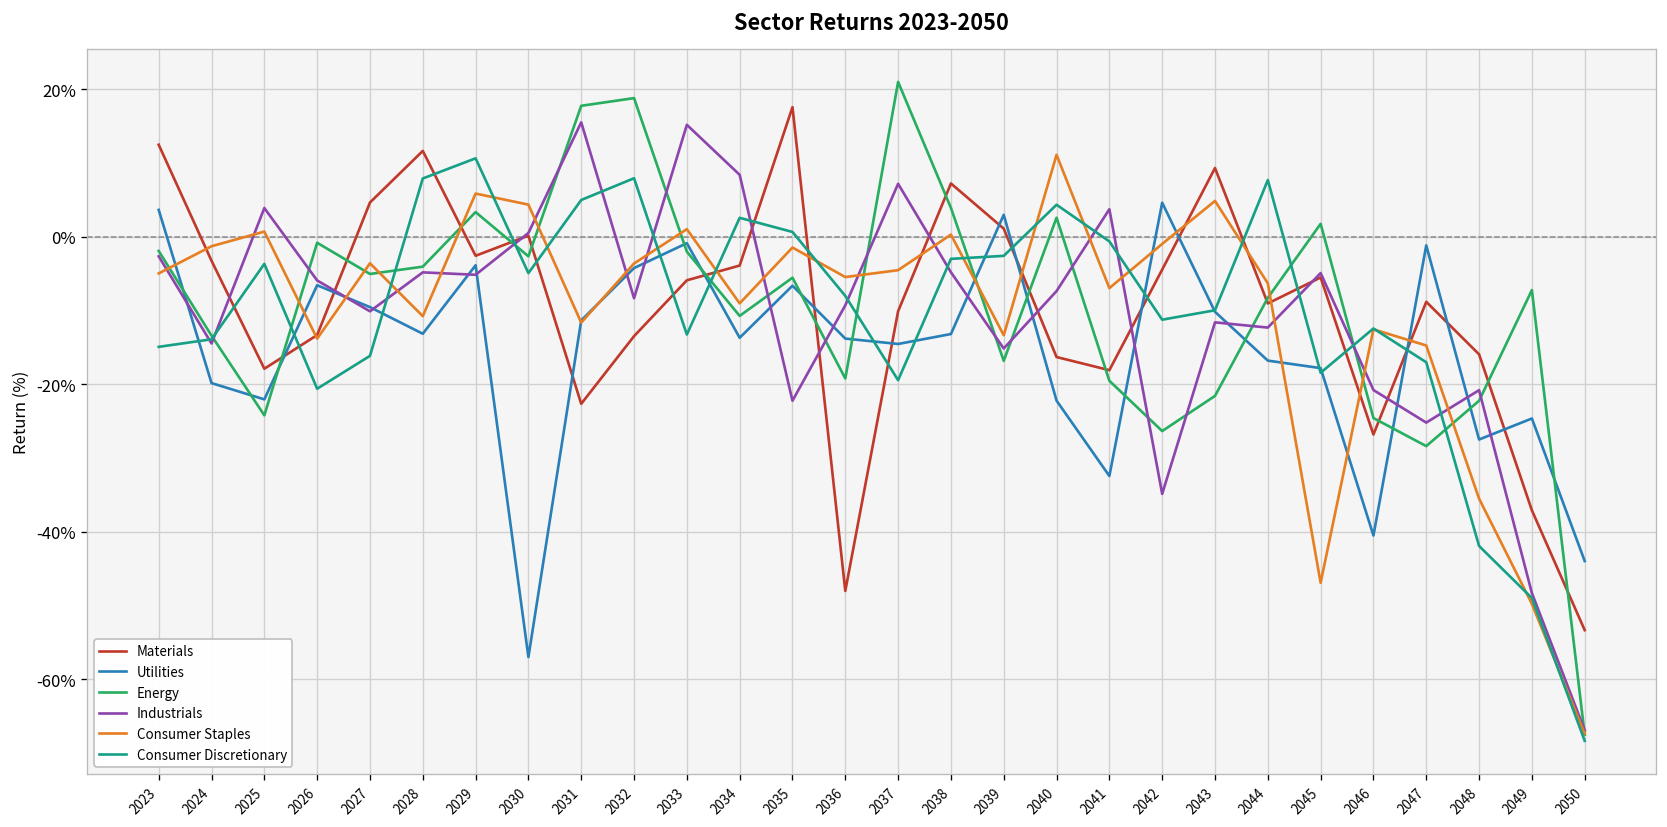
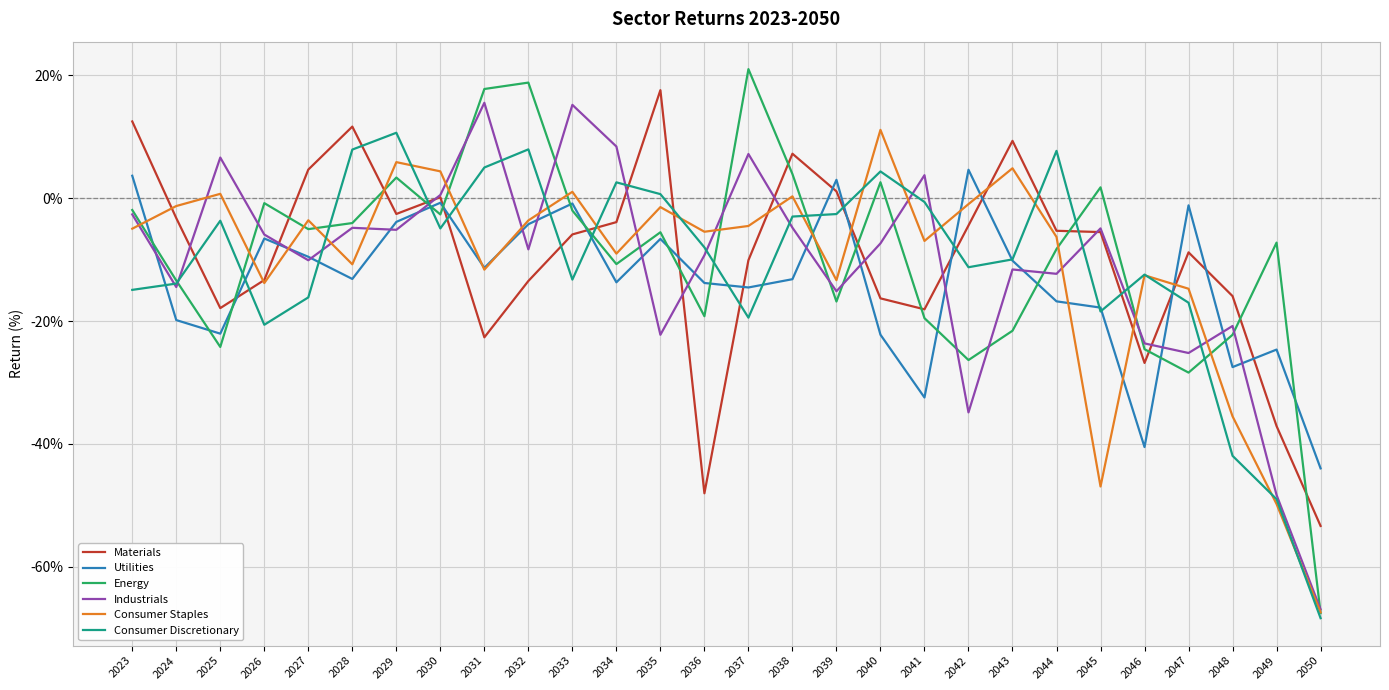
Industrials, 2025: 4% -> 7%
Utilities, 2030: -57% -> -1%
Materials, 2044: -9% -> -5%
Industrials, 2046: -21% -> -24%
